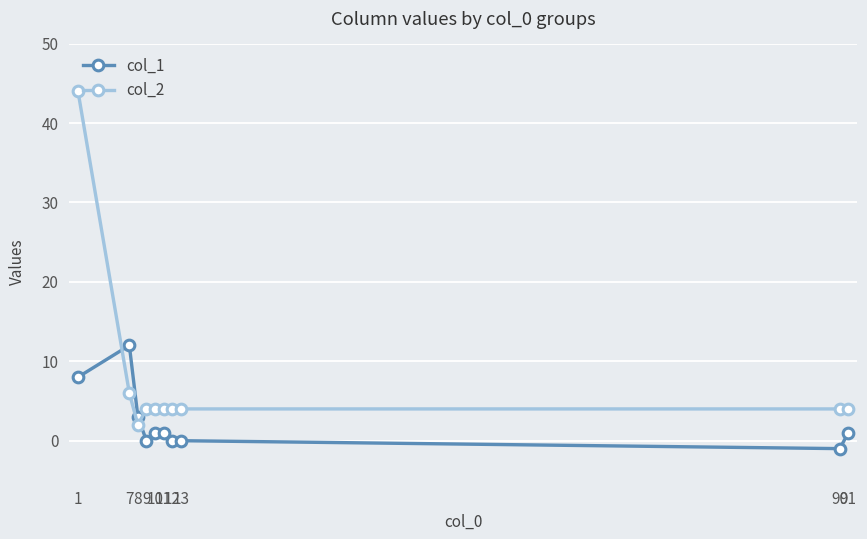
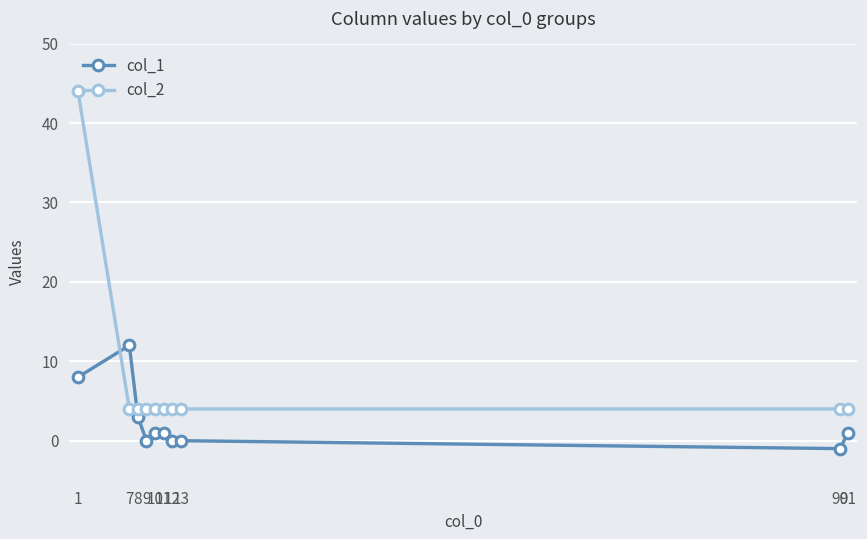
col_2, 7: 6 -> 4
col_2, 8: 2 -> 4
